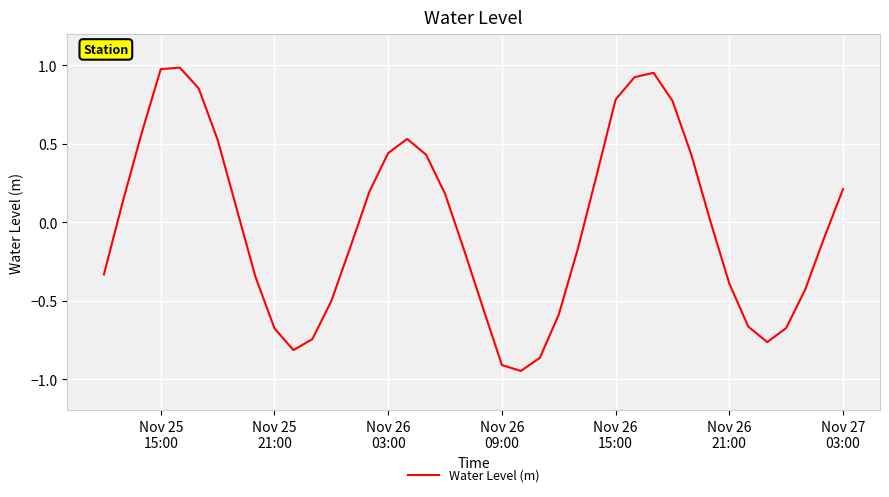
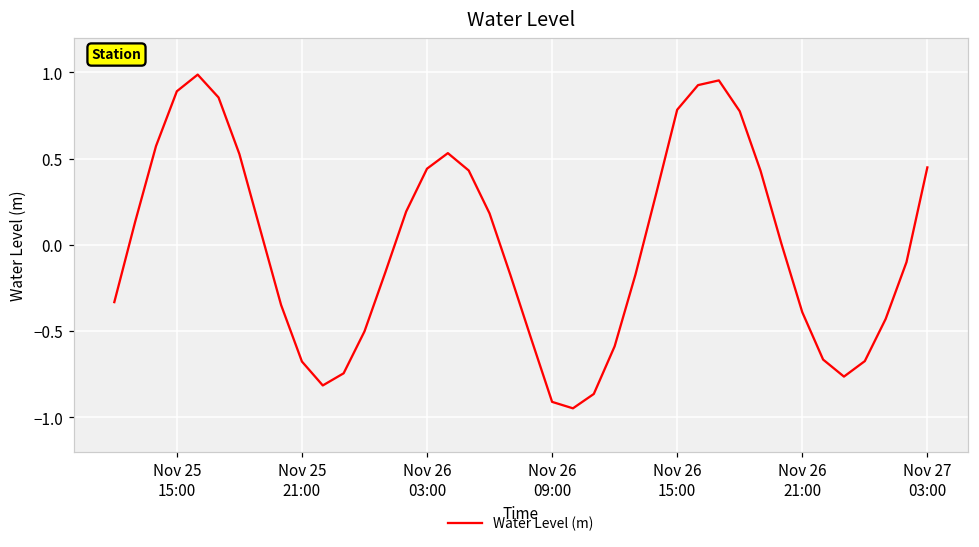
Nov 25 15:00: 0.98 -> 0.89
Nov 27 03:00: 0.21 -> 0.45
